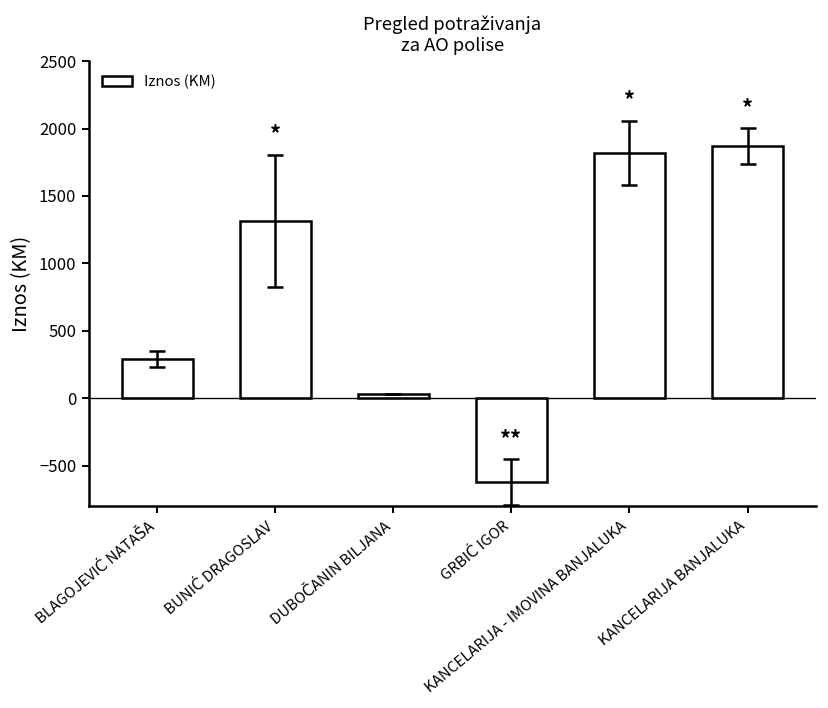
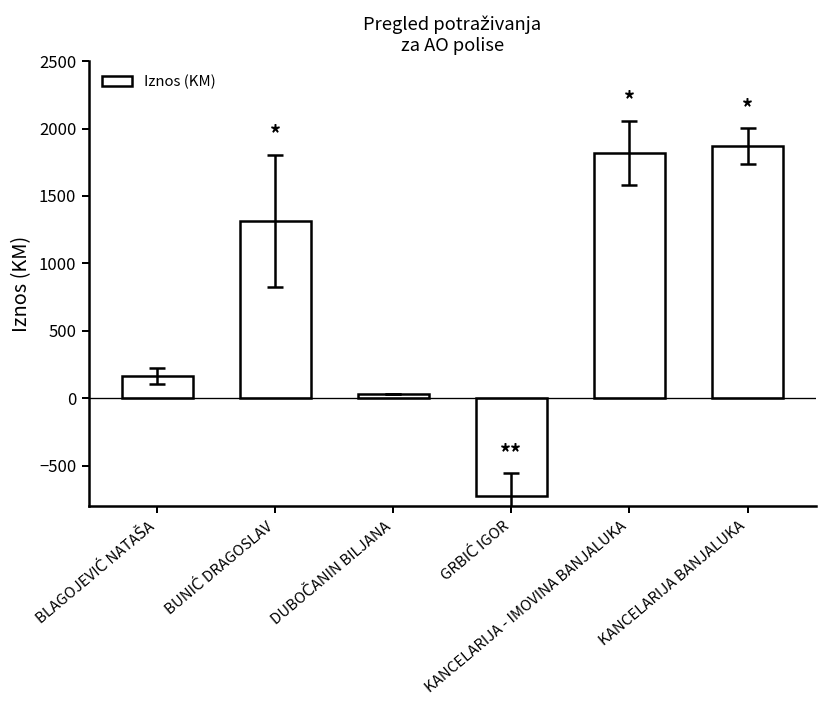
Iznos (KM), BLAGOJEVIĆ NATAŠA: 290 -> 170
Iznos (KM), GRBIĆ IGOR: -620 -> -720
